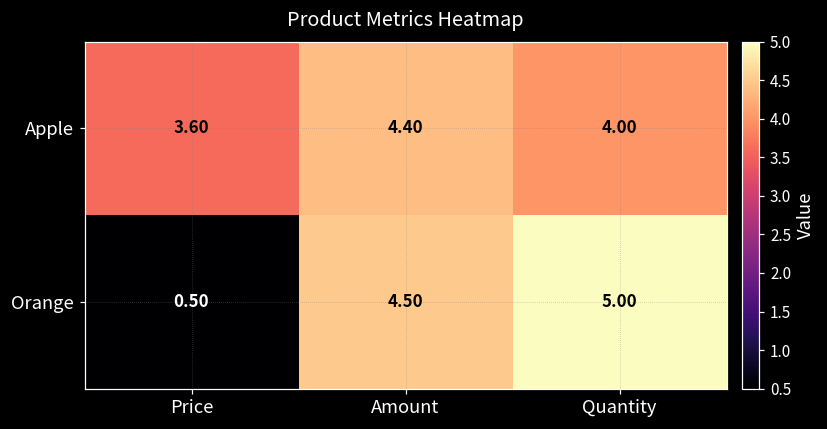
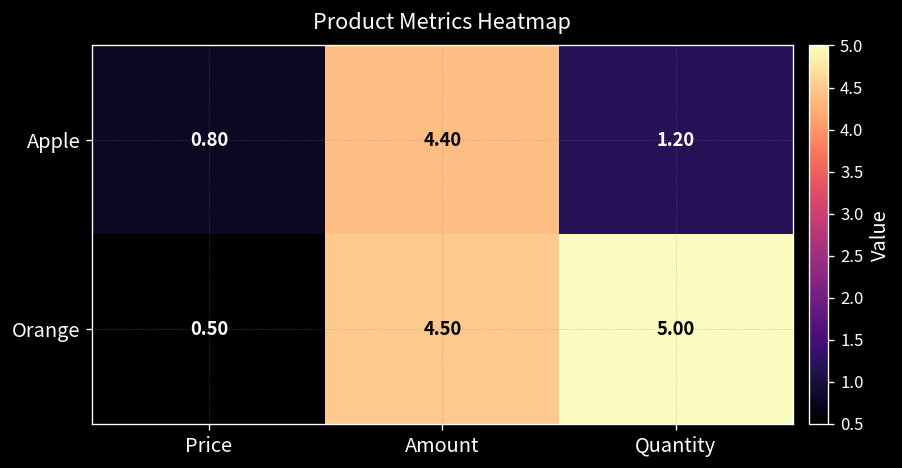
Apple, Price: 3.60 -> 0.80
Apple, Quantity: 4.00 -> 1.20
